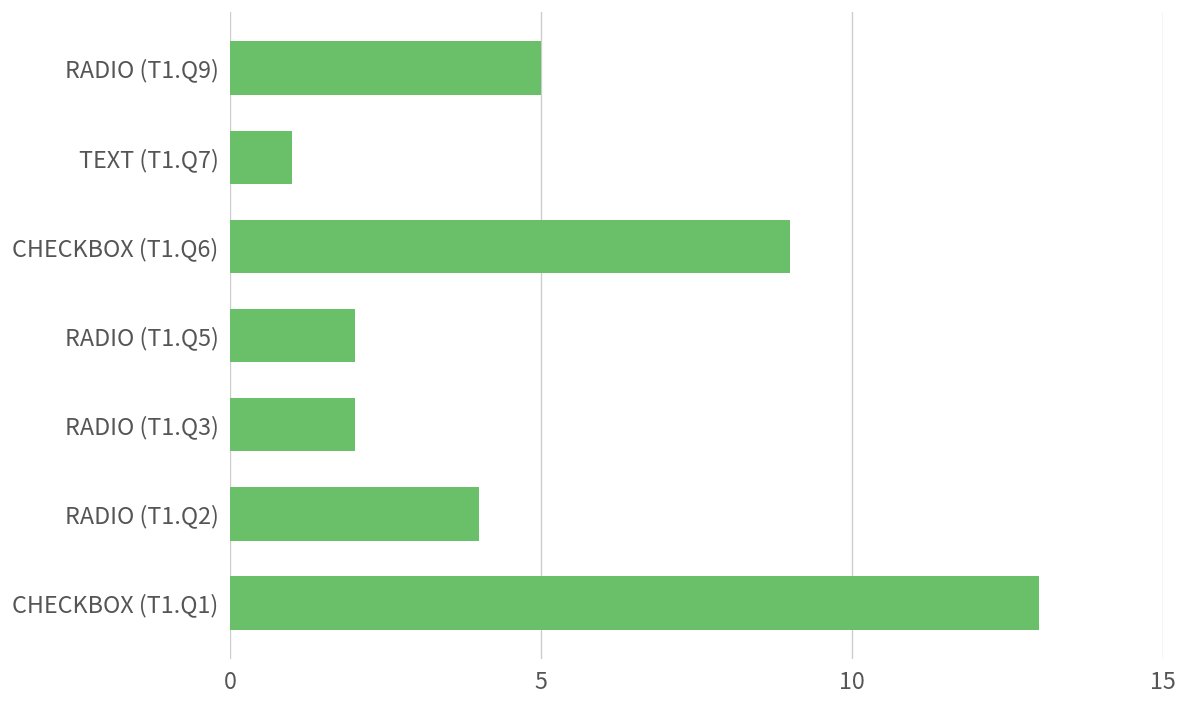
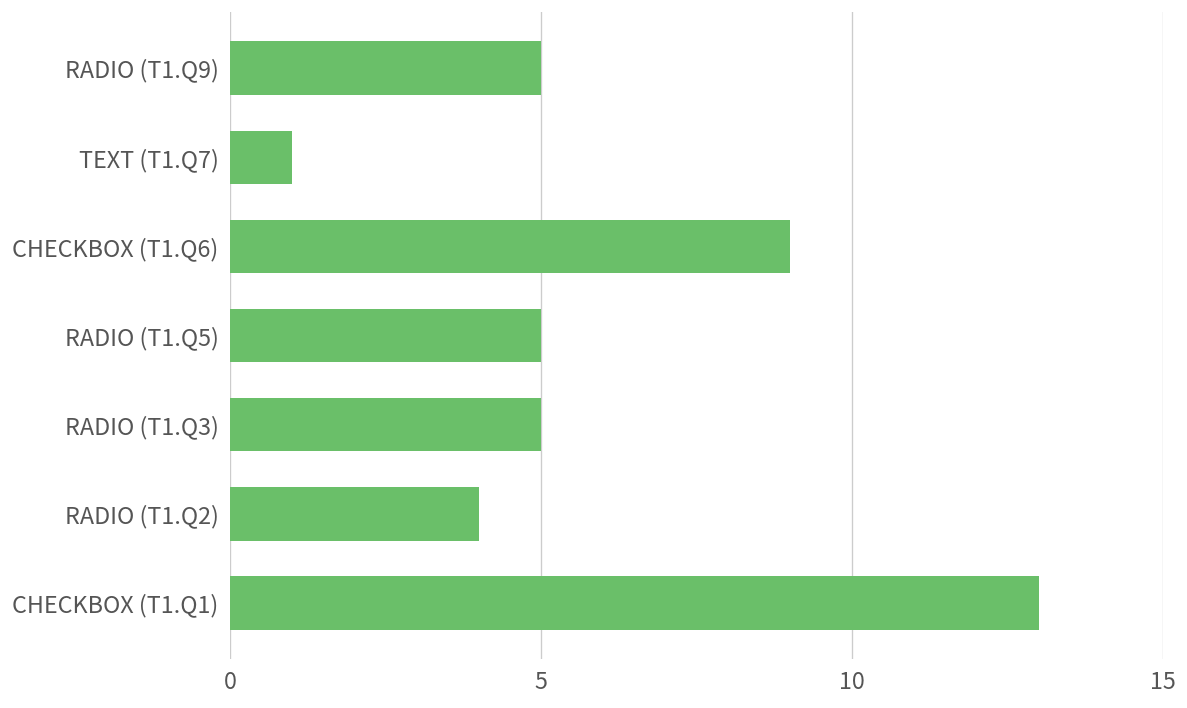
RADIO (T1.Q5): 2 -> 5
RADIO (T1.Q3): 2 -> 5
